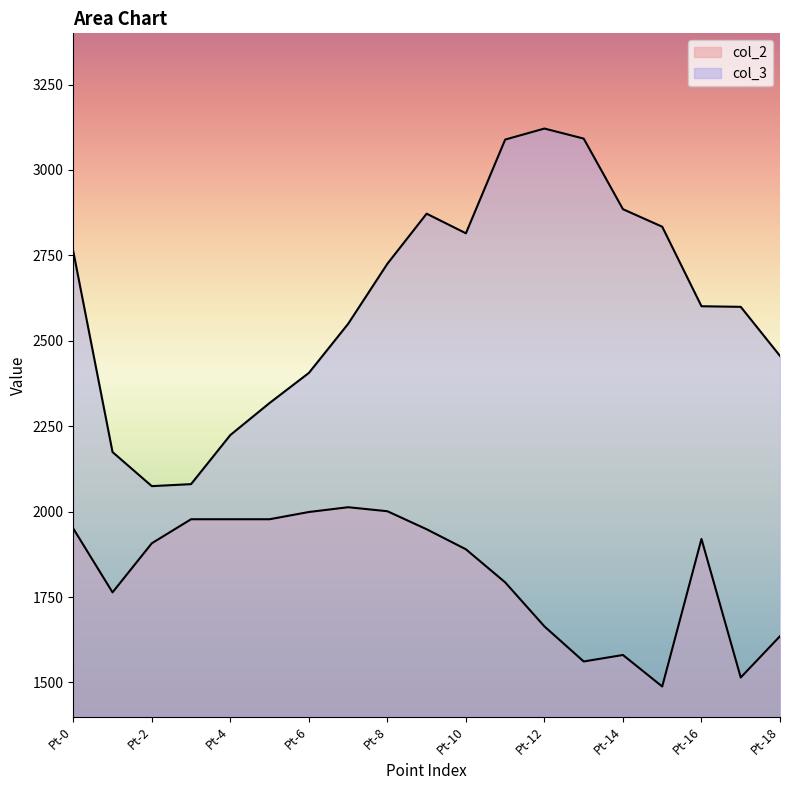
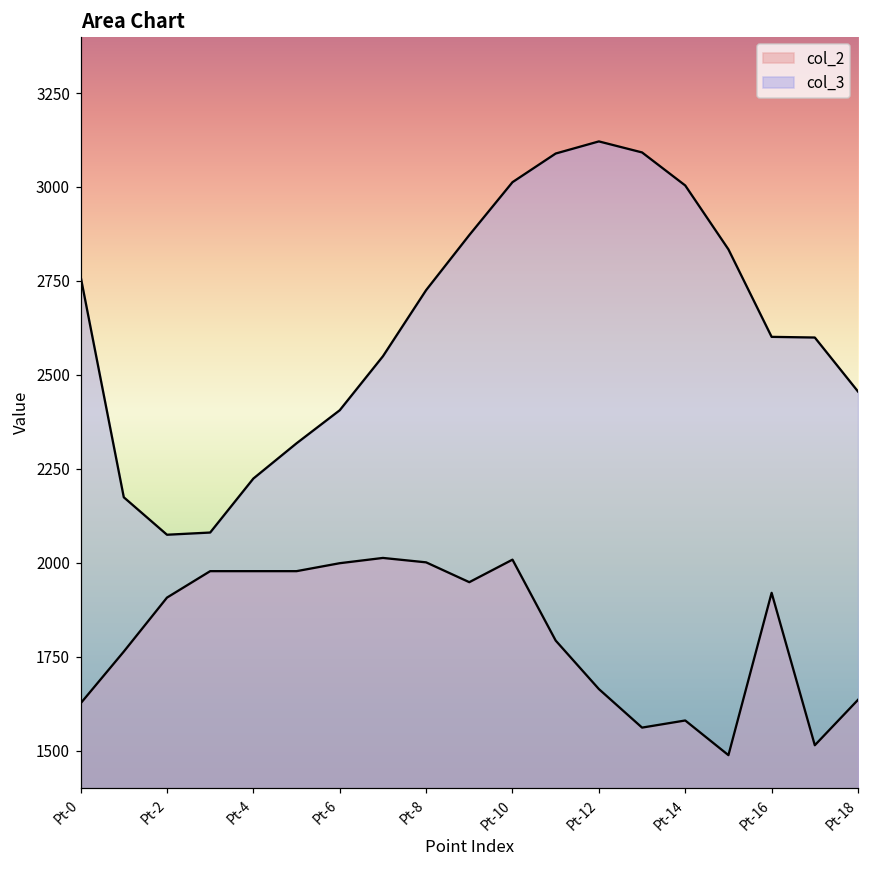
col_2, Pt-0: 1950 -> 1630
col_2, Pt-10: 1890 -> 2010
col_3, Pt-10: 2810 -> 3010
col_3, Pt-14: 2890 -> 3000
